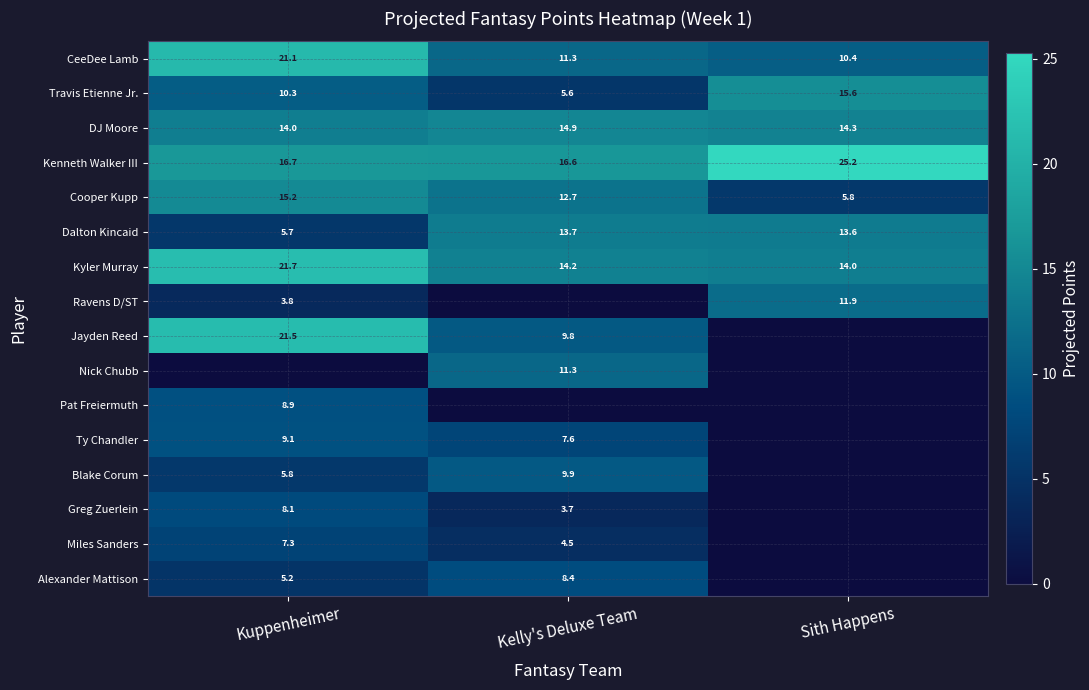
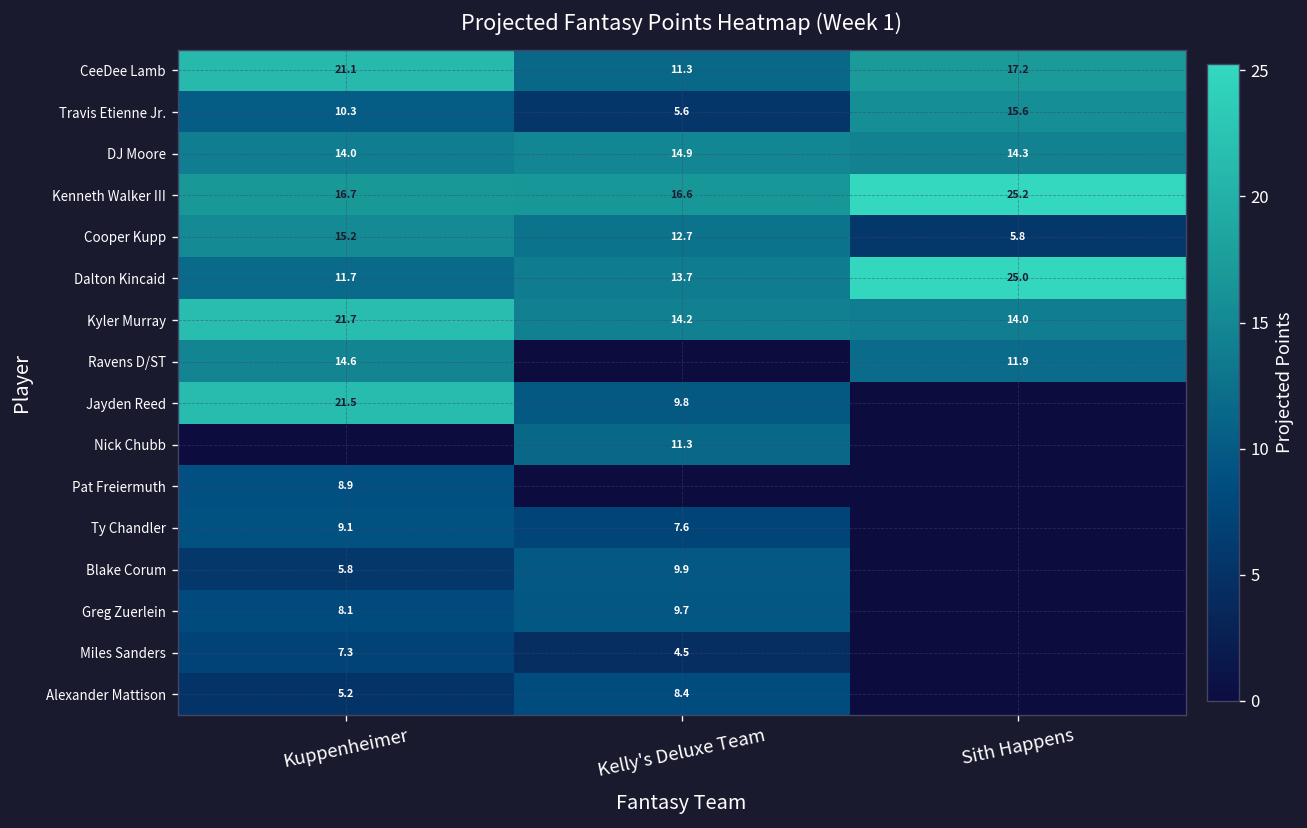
CeeDee Lamb, Sith Happens: 10.4 -> 17.2
Dalton Kincaid, Kuppenheimer: 5.7 -> 11.7
Dalton Kincaid, Sith Happens: 13.6 -> 25.0
Ravens D/ST, Kuppenheimer: 3.8 -> 14.6
Greg Zuerlein, Kelly's Deluxe Team: 3.7 -> 9.7
